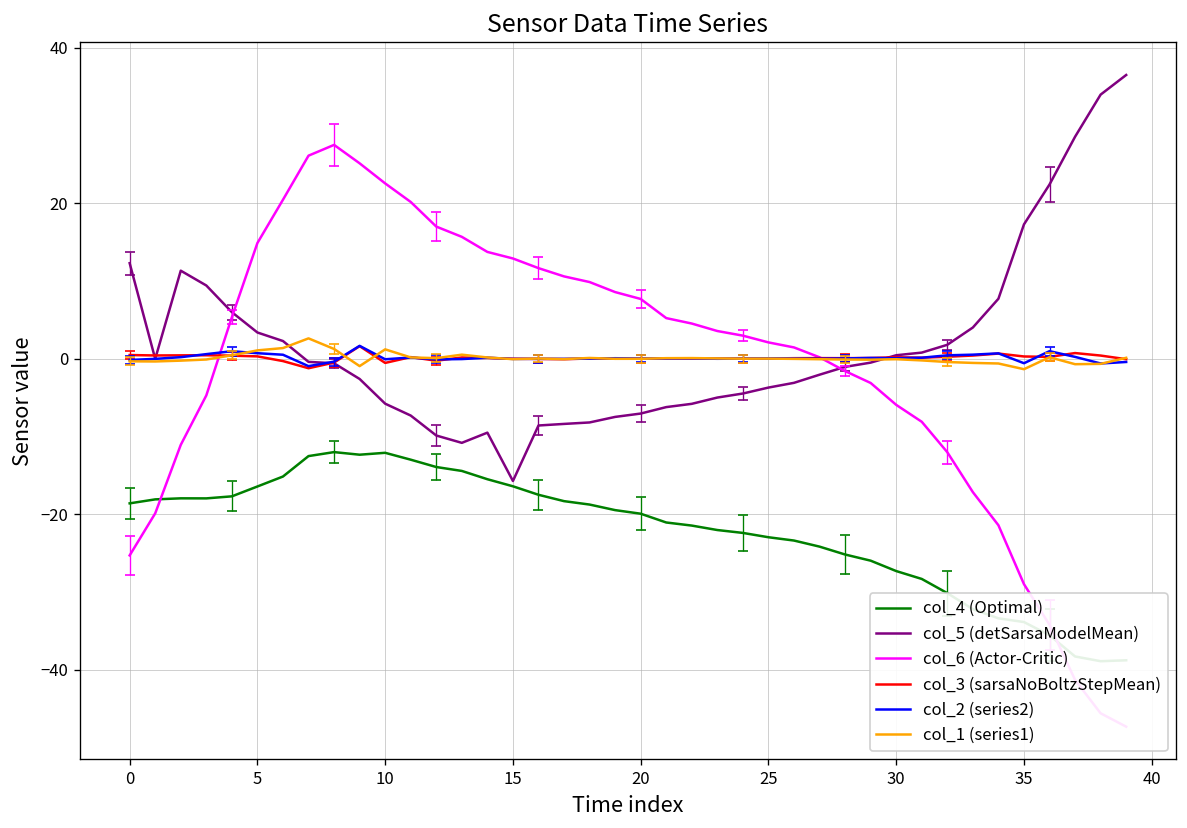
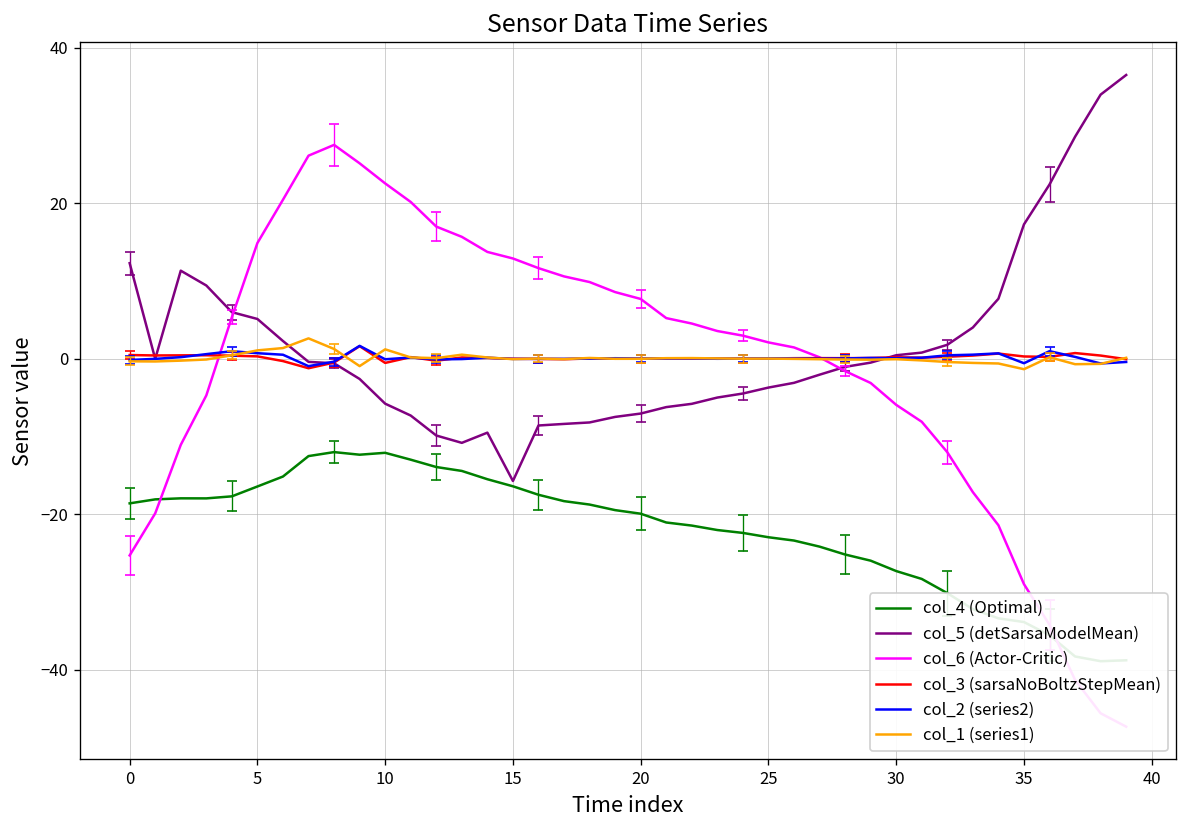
col_5 (detSarsaModelMean), 5: 3 -> 5
